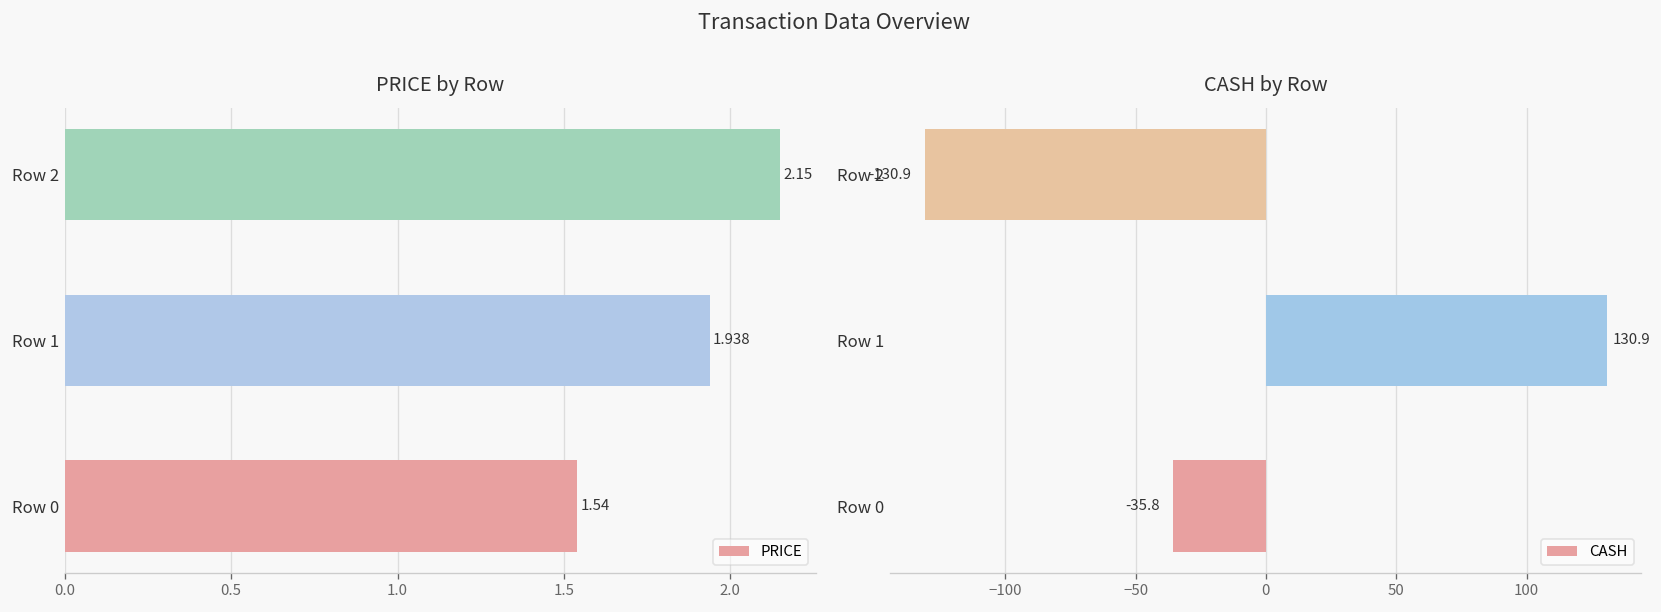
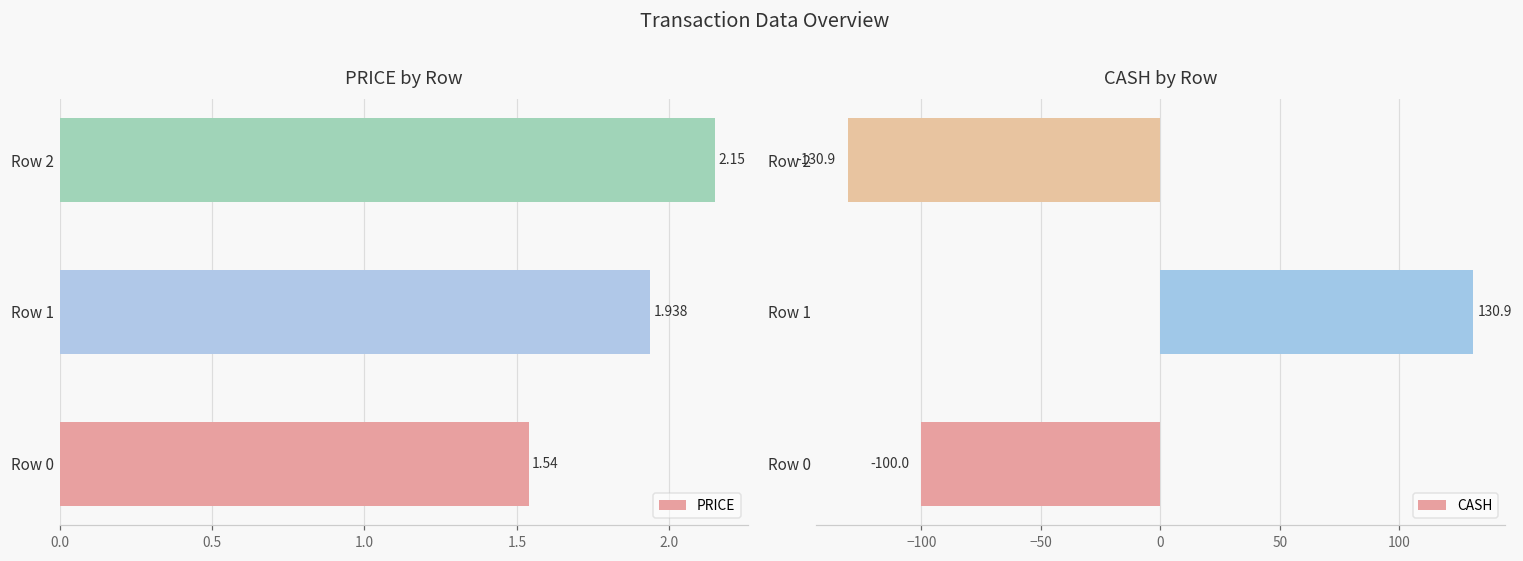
CASH by Row, Row 0: -35.8 -> -100.0
